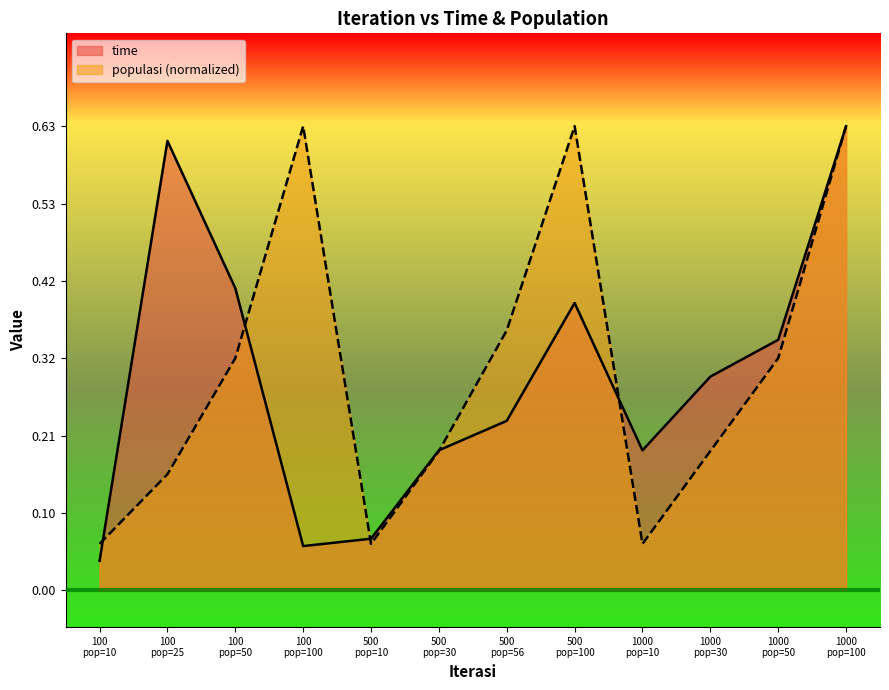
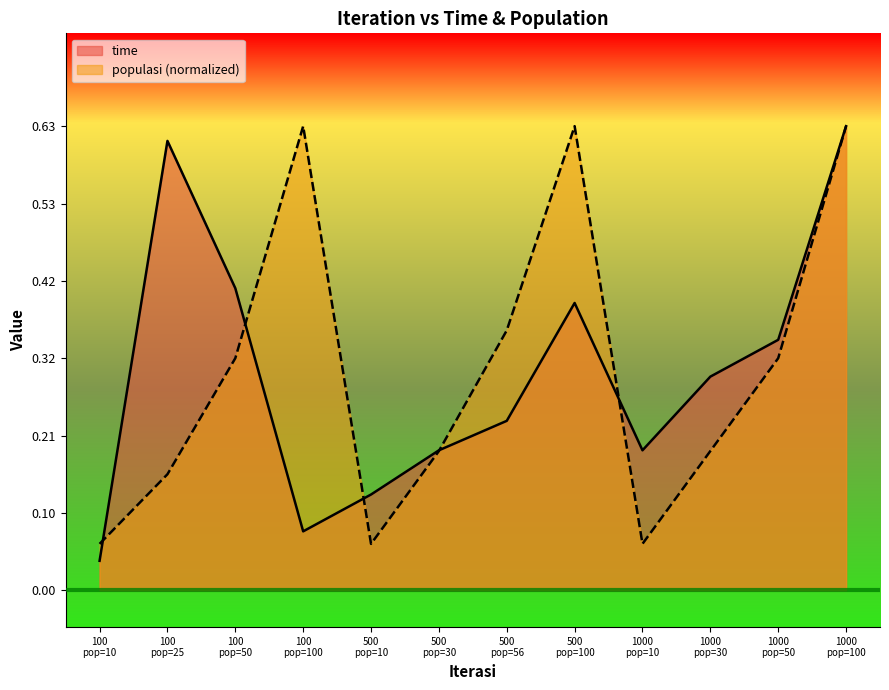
time, 100 pop=100: 0.06 -> 0.08
time, 500 pop=10: 0.07 -> 0.13
